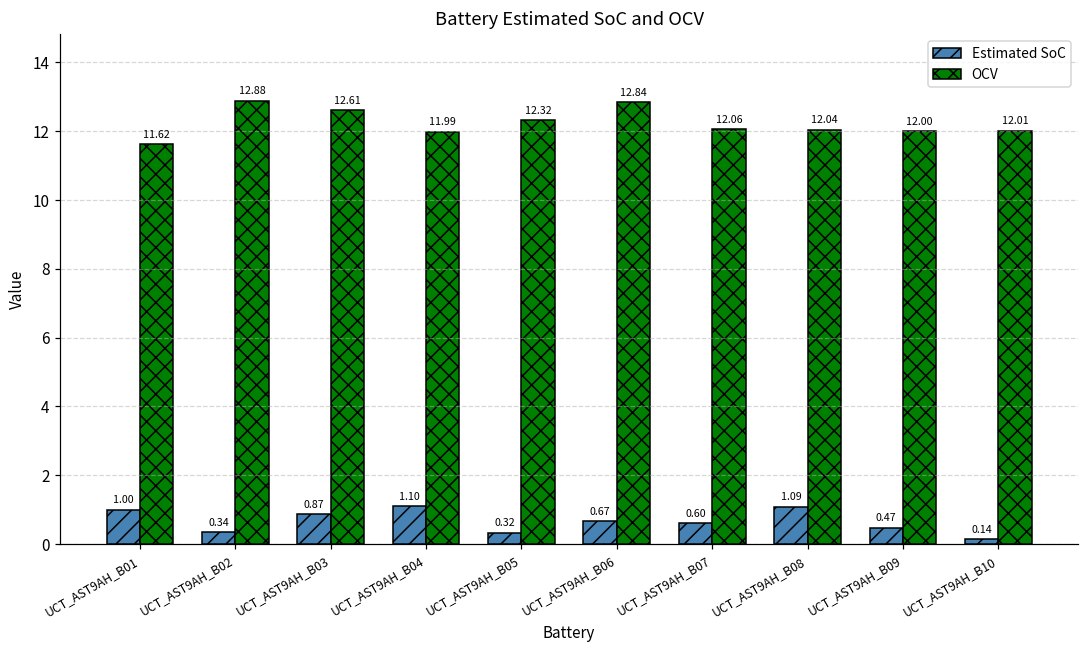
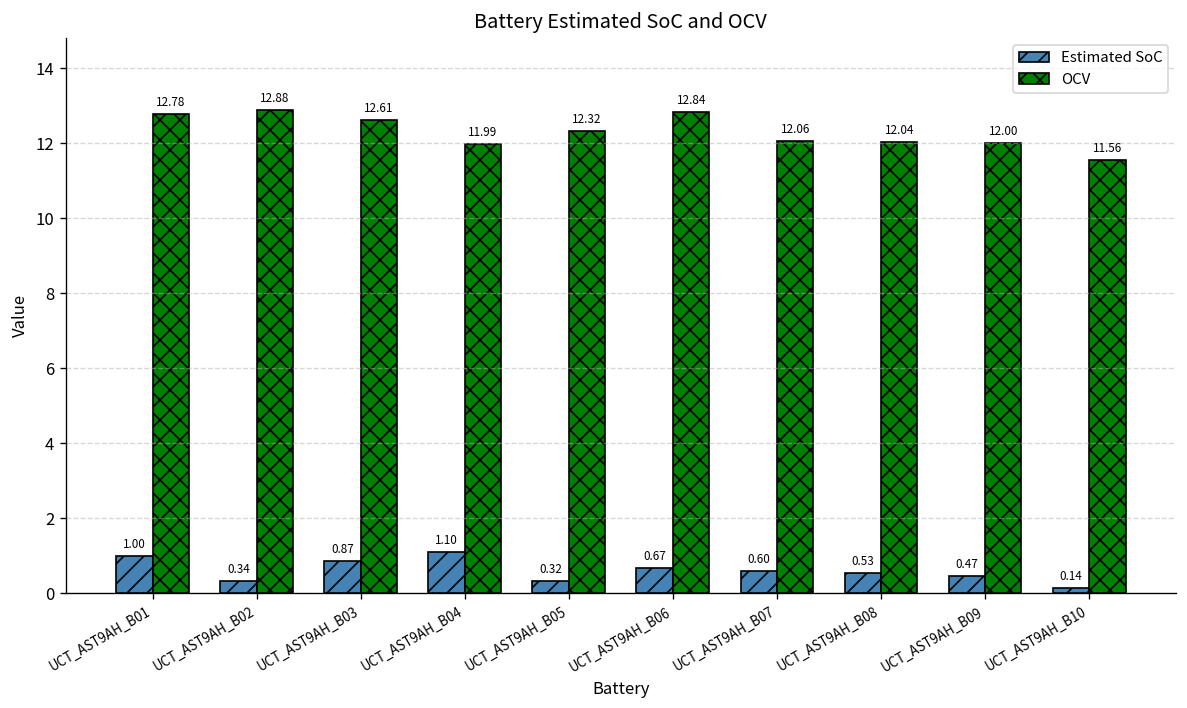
OCV, UCT_AST9AH_B01: 11.62 -> 12.78
Estimated SoC, UCT_AST9AH_B08: 1.09 -> 0.53
OCV, UCT_AST9AH_B10: 12.01 -> 11.56
